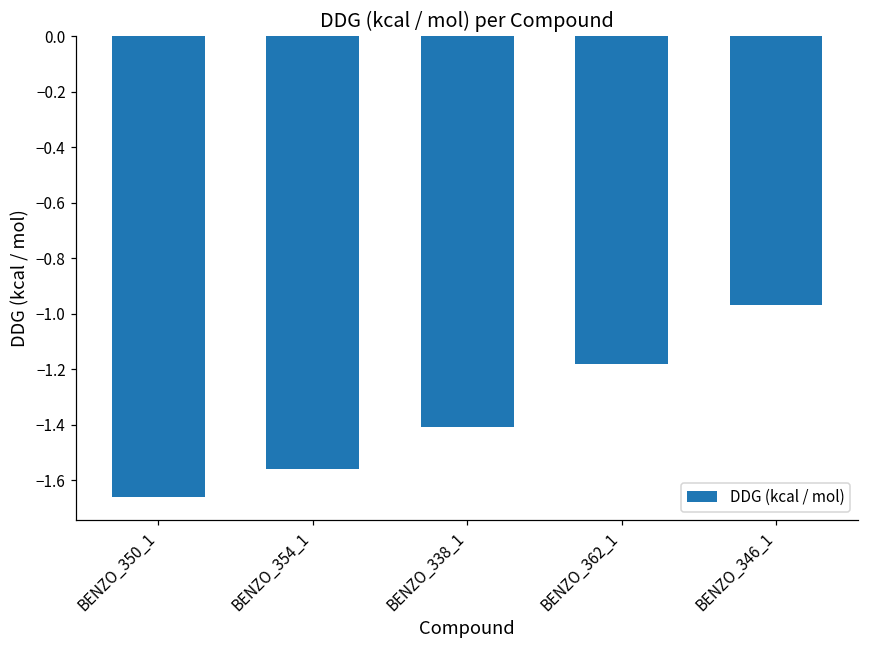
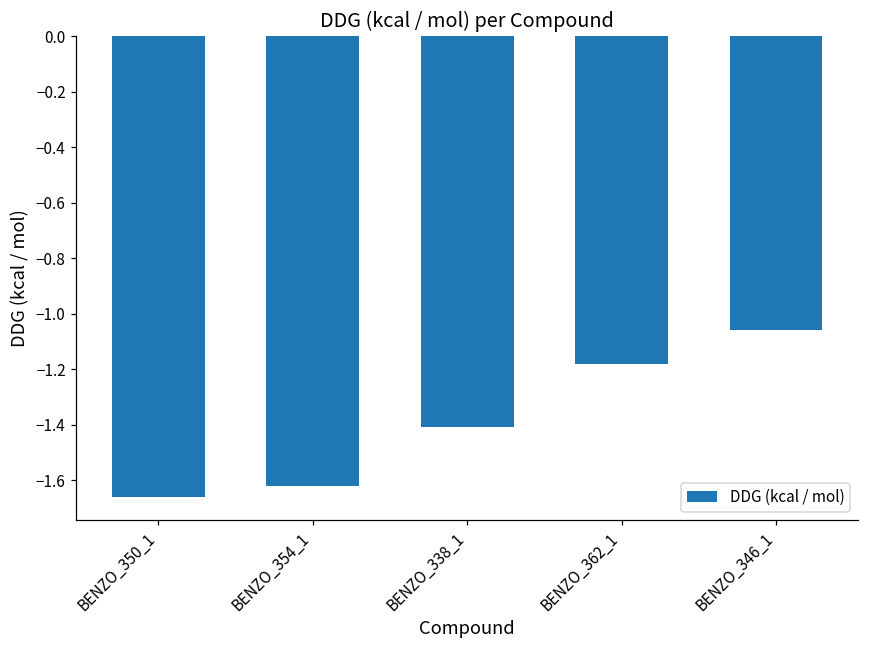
BENZO_354_1: -1.56 -> -1.62
BENZO_346_1: -0.97 -> -1.06
